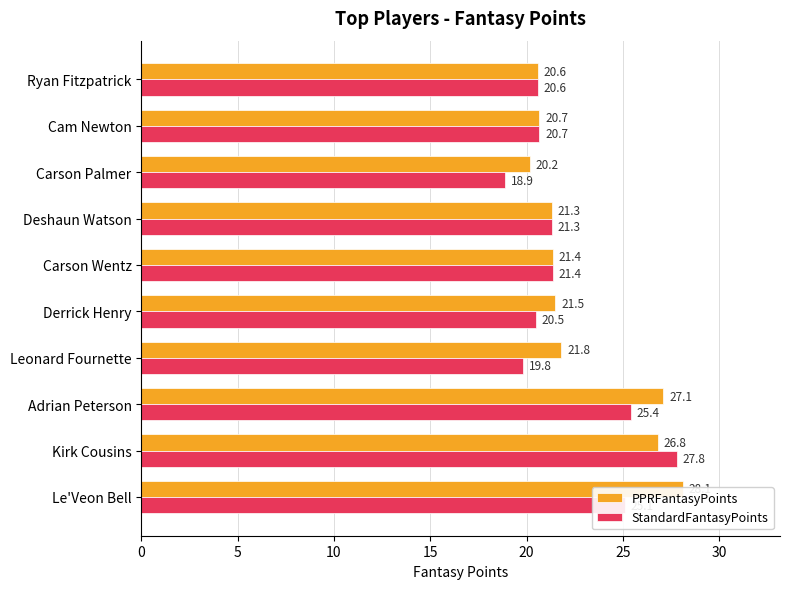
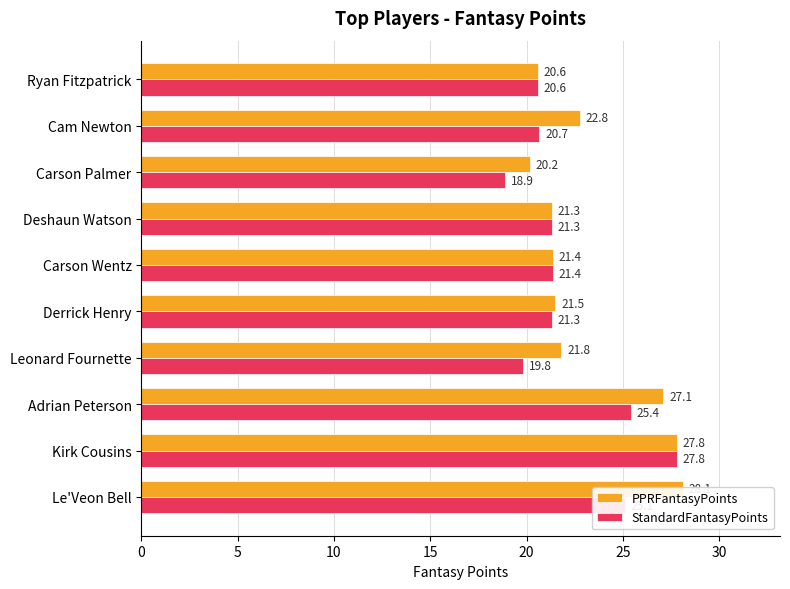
PPRFantasyPoints, Cam Newton: 20.7 -> 22.8
StandardFantasyPoints, Derrick Henry: 20.5 -> 21.3
PPRFantasyPoints, Kirk Cousins: 26.8 -> 27.8
